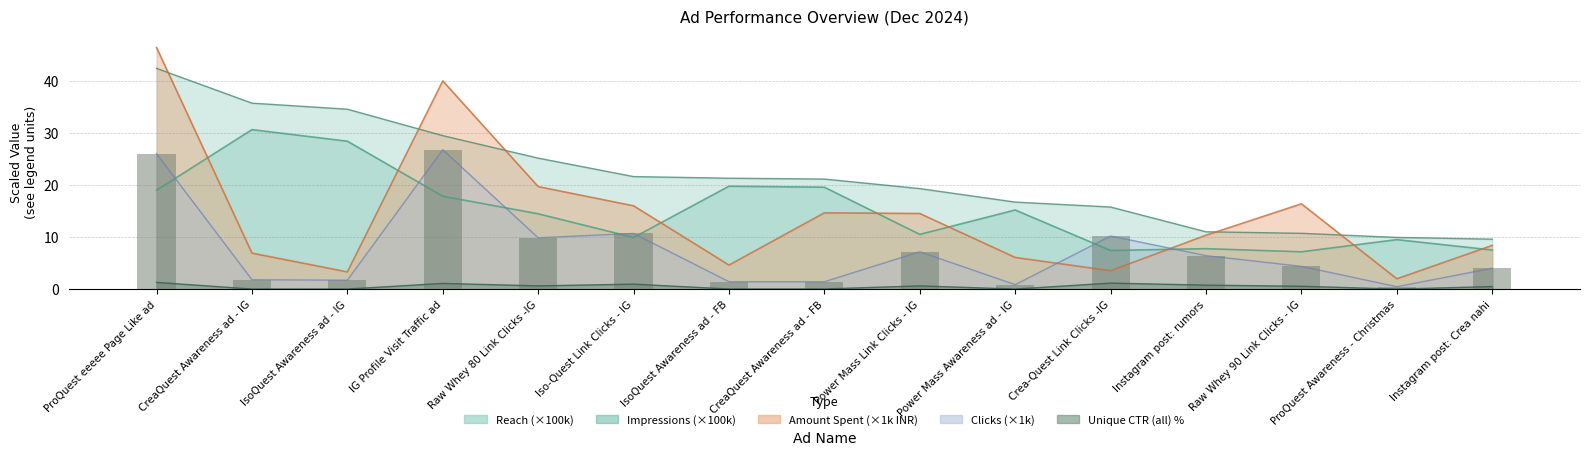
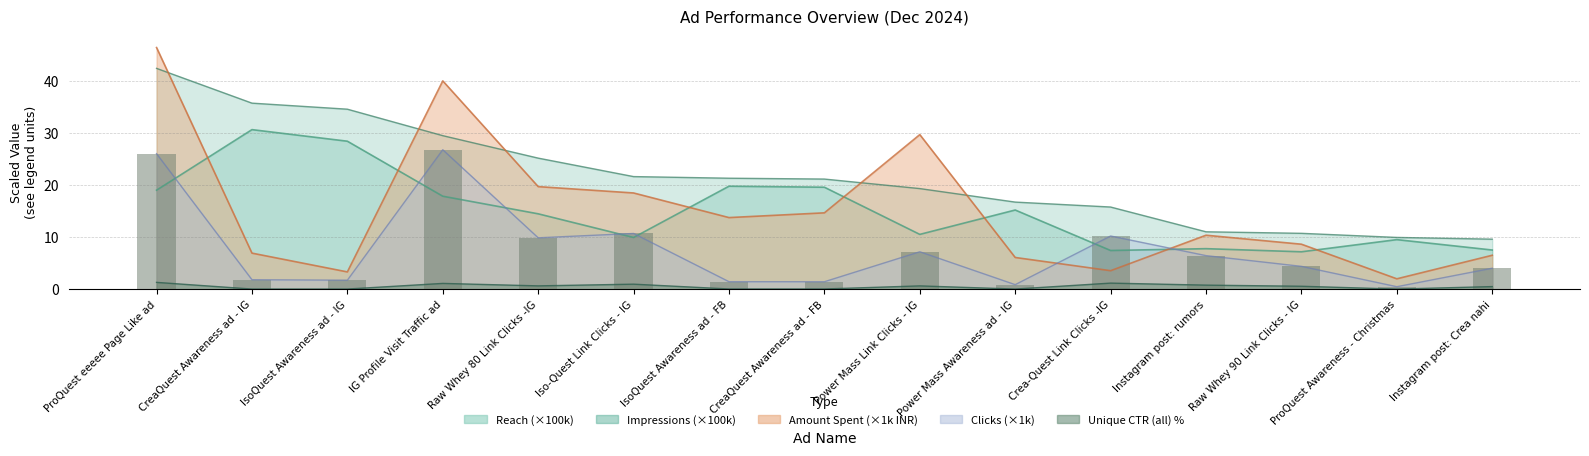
Amount Spent (×1k INR), Iso-Quest Link Clicks - IG: 16 -> 19
Amount Spent (×1k INR), IsoQuest Awareness ad - FB: 5 -> 14
Amount Spent (×1k INR), Power Mass Link Clicks - IG: 15 -> 30
Amount Spent (×1k INR), Raw Whey 90 Link Clicks - IG: 16 -> 9
Amount Spent (×1k INR), Instagram post: Crea nahi: 8 -> 7
